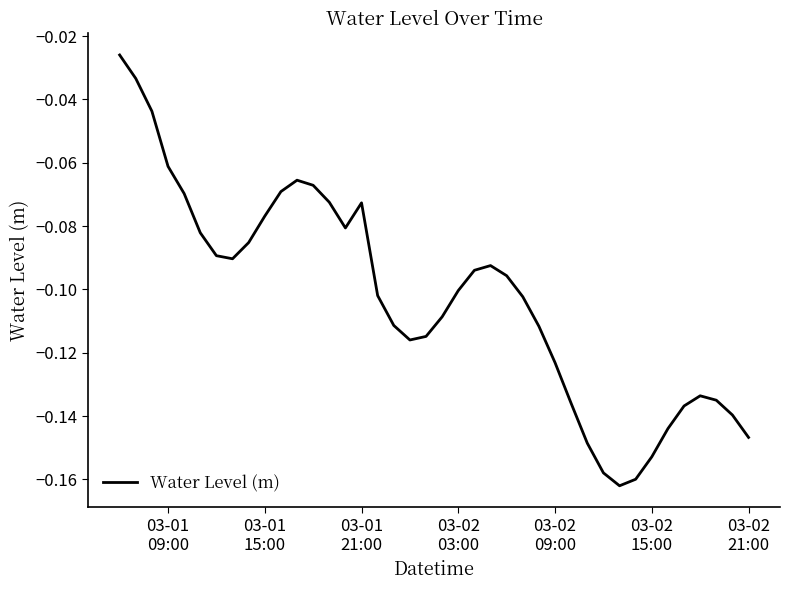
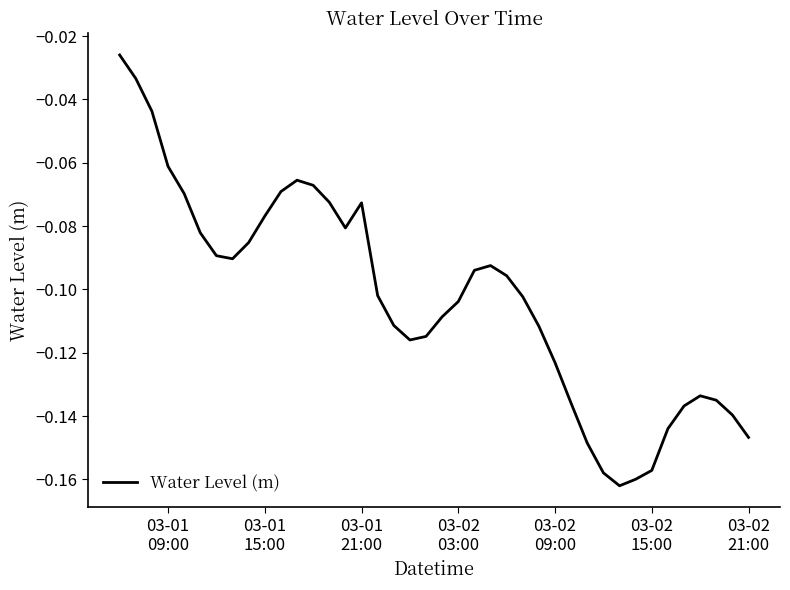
03-02 03:00: -0.100 -> -0.104
03-02 15:00: -0.153 -> -0.157
